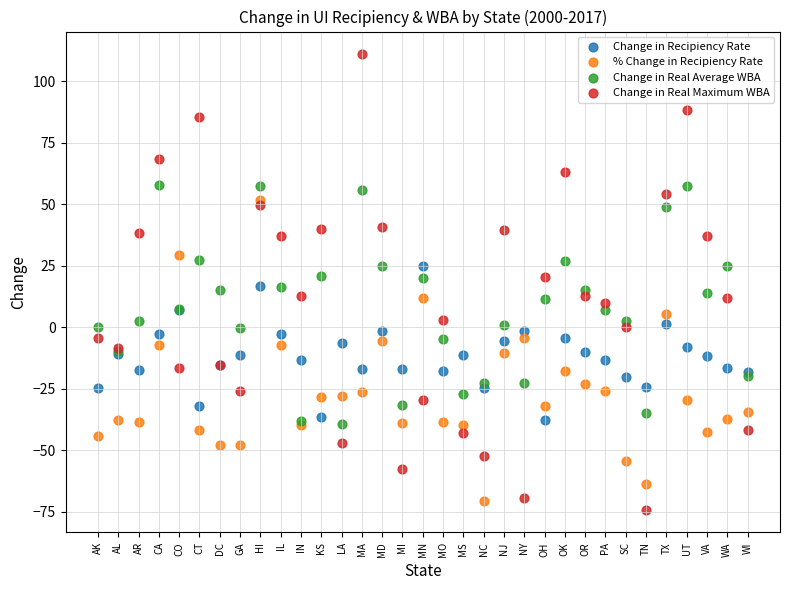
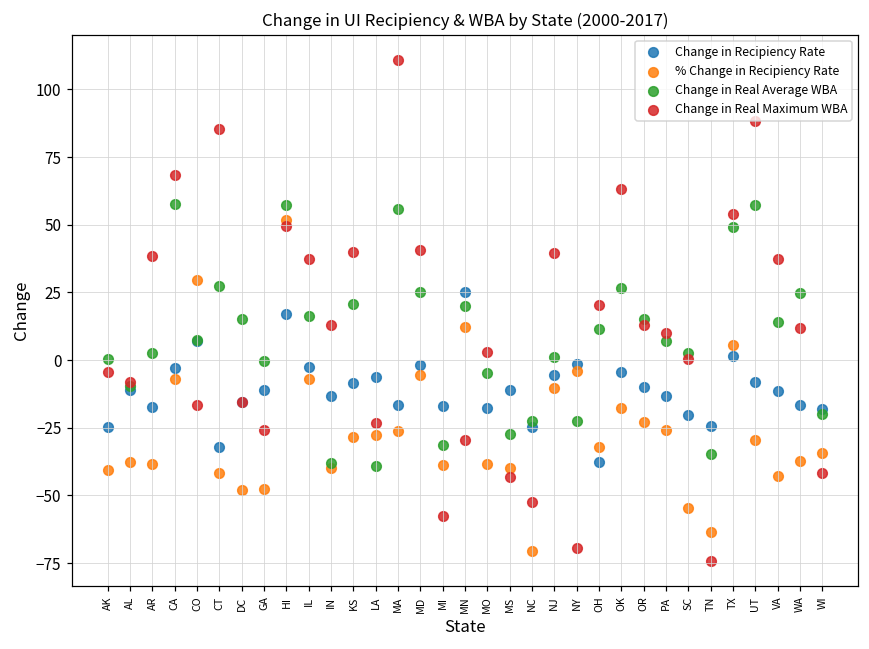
% Change in Recipiency Rate, AK: -44 -> -41
Change in Recipiency Rate, KS: -36 -> -8
Change in Real Maximum WBA, LA: -47 -> -23
